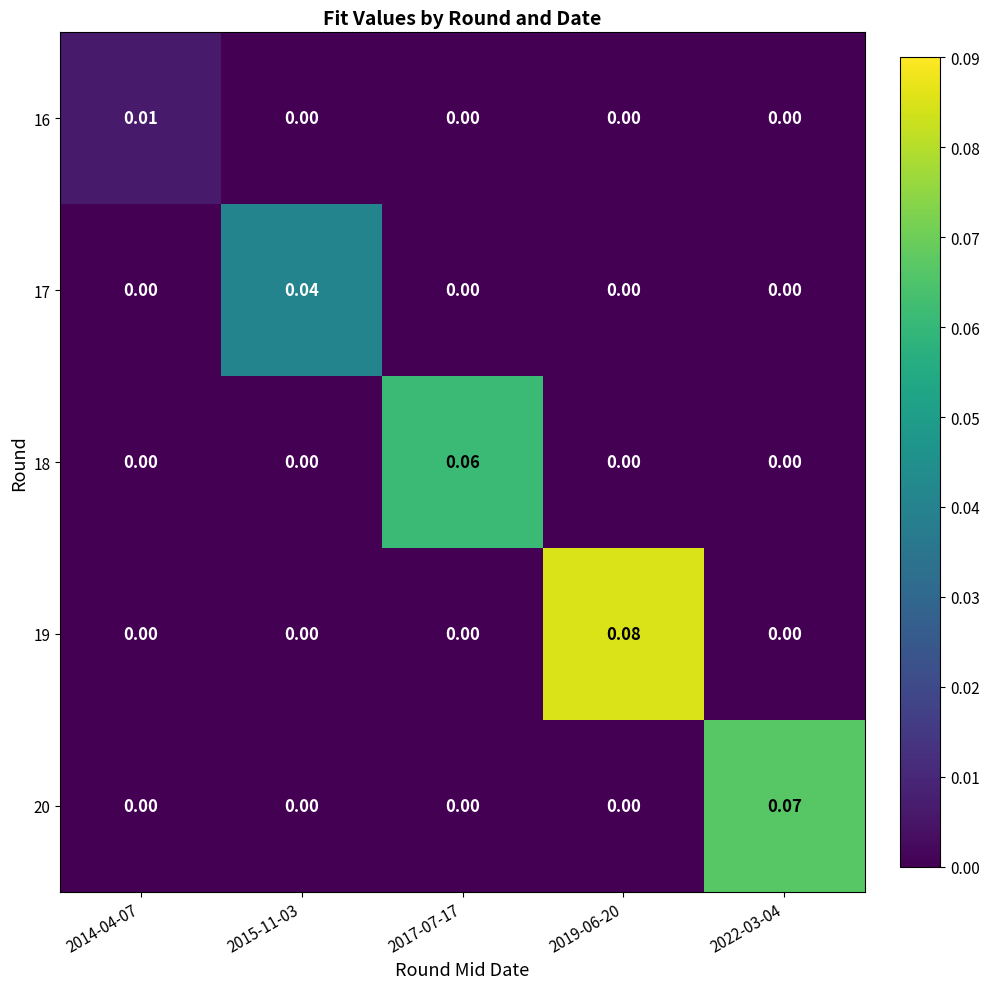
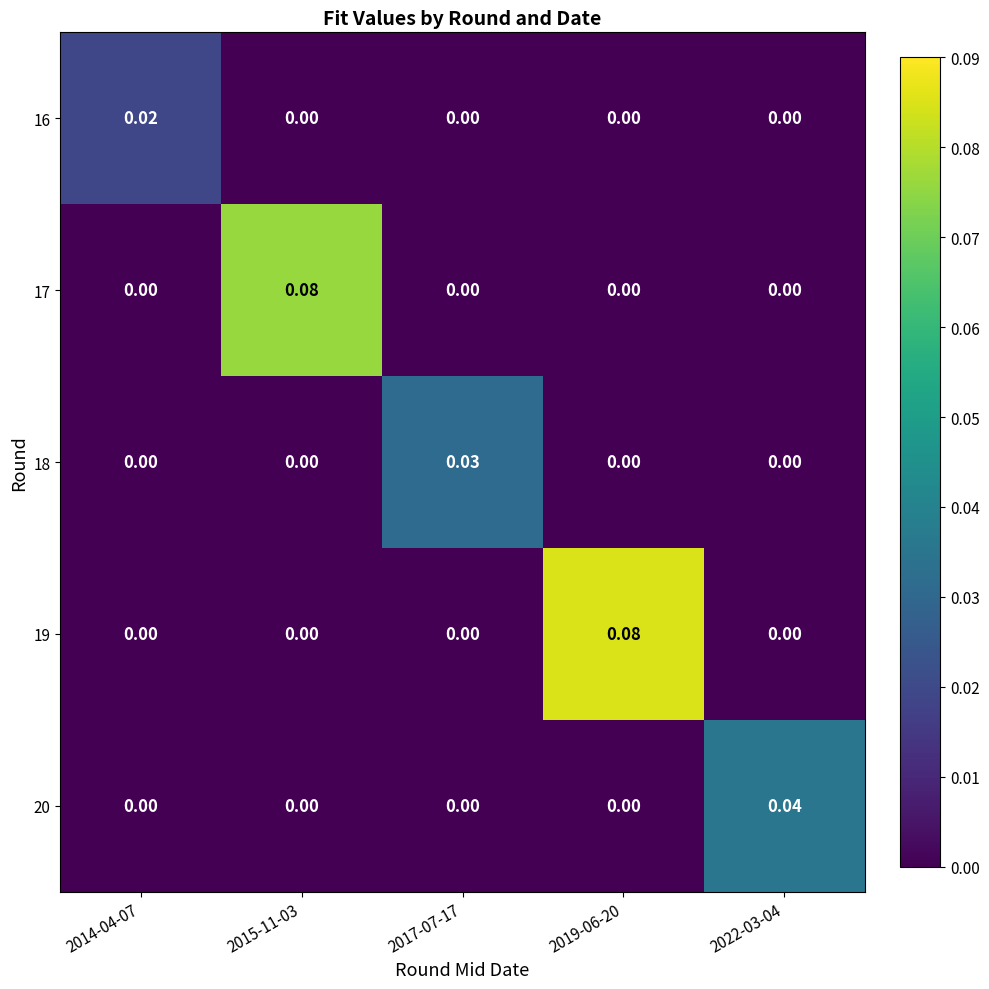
16, 2014-04-07: 0.01 -> 0.02
17, 2015-11-03: 0.04 -> 0.08
18, 2017-07-17: 0.06 -> 0.03
20, 2022-03-04: 0.07 -> 0.04
